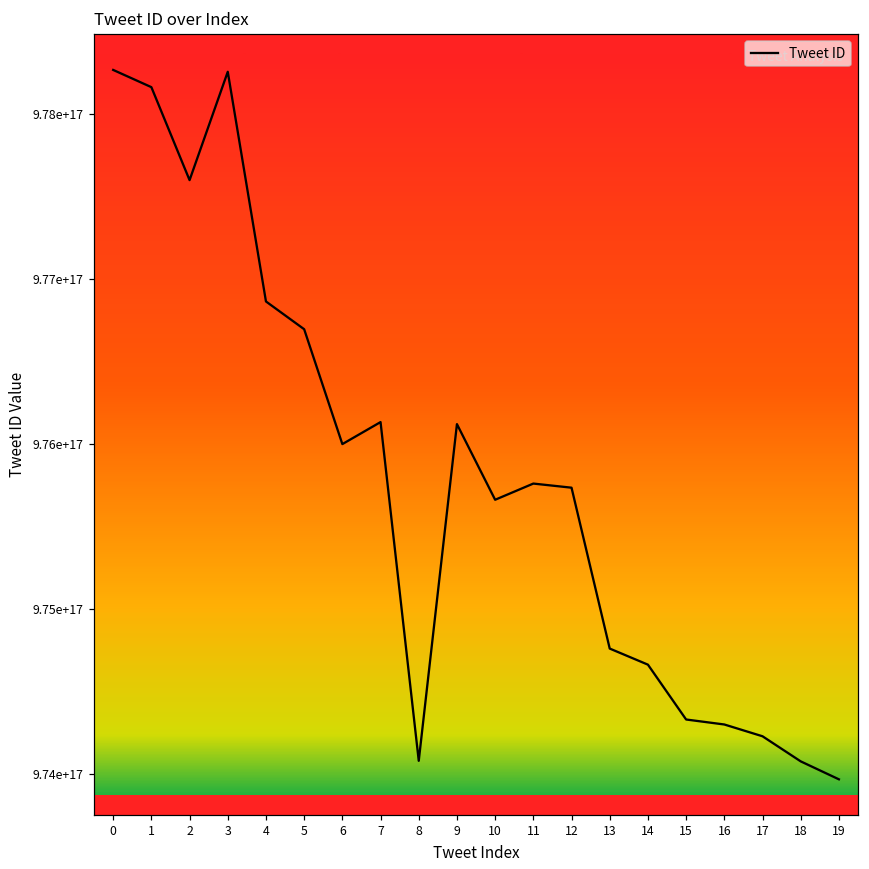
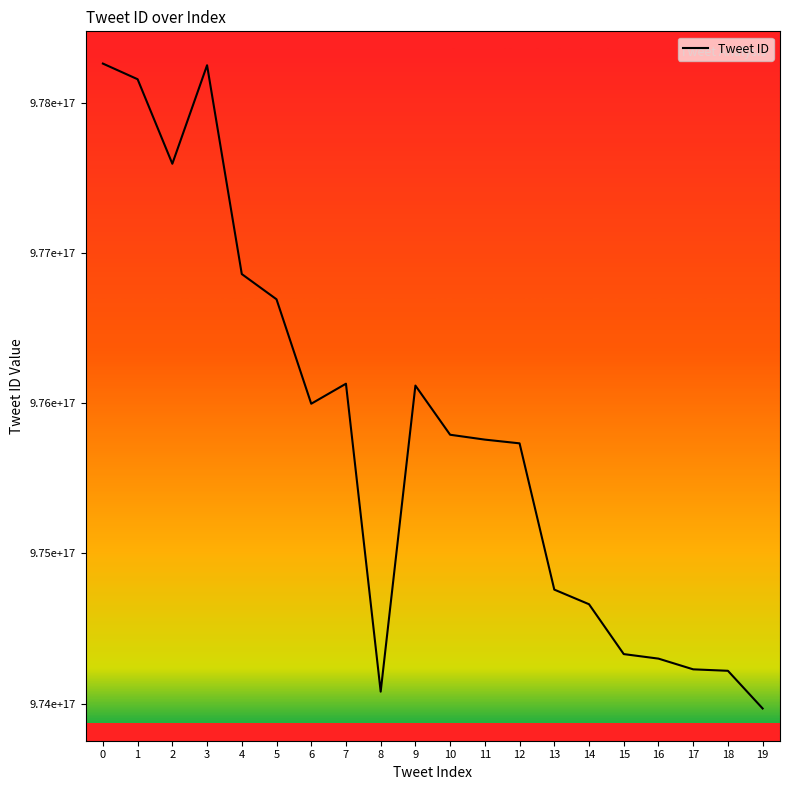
10: 975660000000000000 -> 975790000000000000
18: 974080000000000000 -> 974220000000000000
